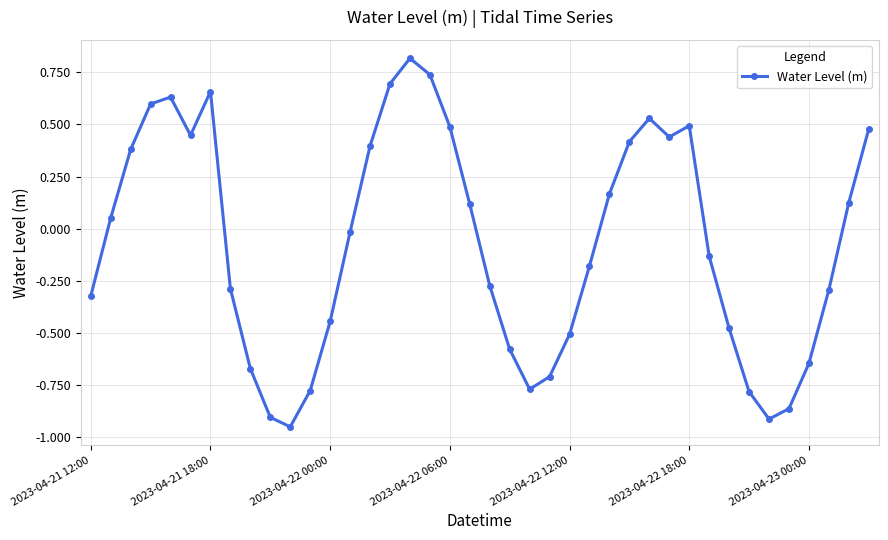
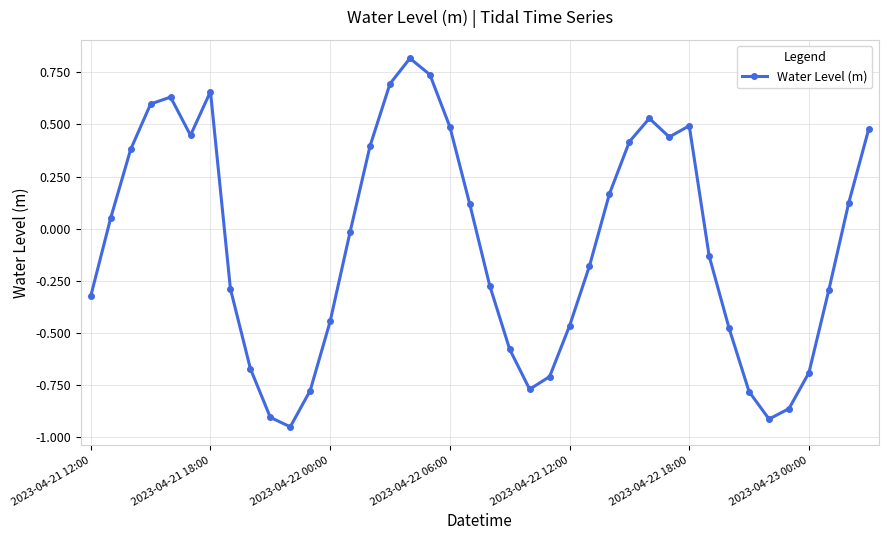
2023-04-22 12:00: -0.51 -> -0.47
2023-04-23 00:00: -0.65 -> -0.69
